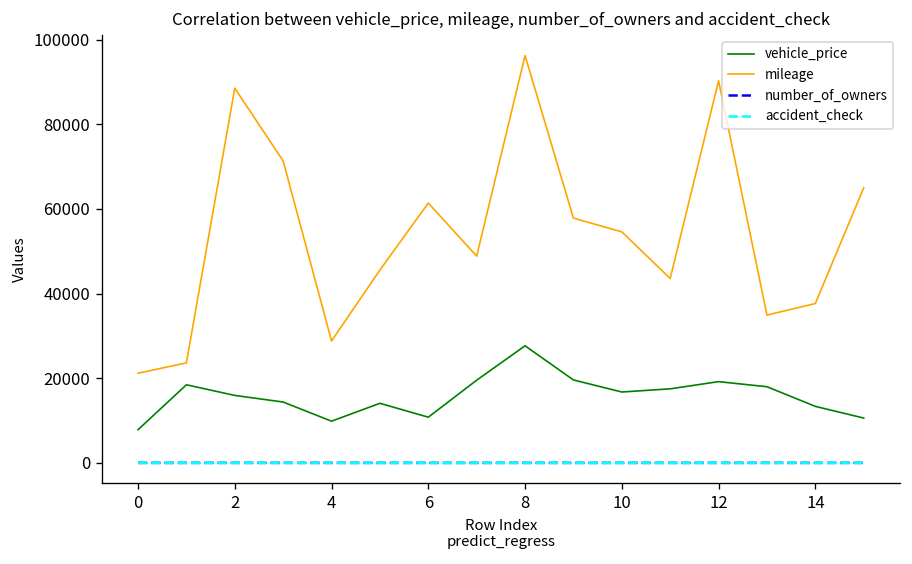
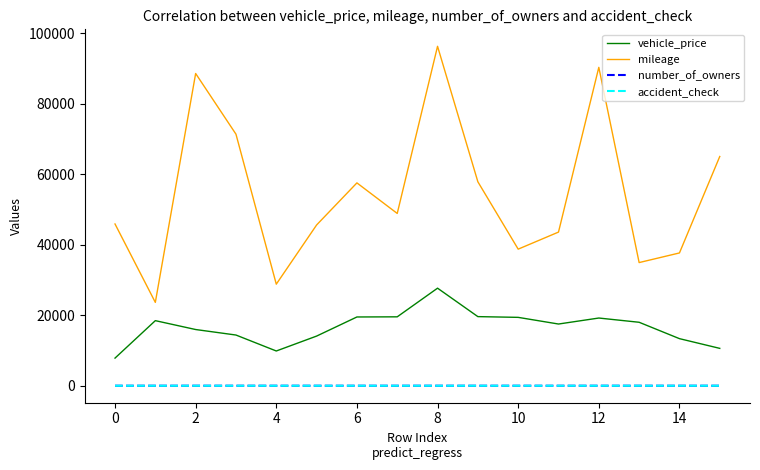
mileage, 0: 21000 -> 46000
vehicle_price, 6: 11000 -> 19000
mileage, 6: 61000 -> 58000
vehicle_price, 10: 17000 -> 19000
mileage, 10: 55000 -> 39000
